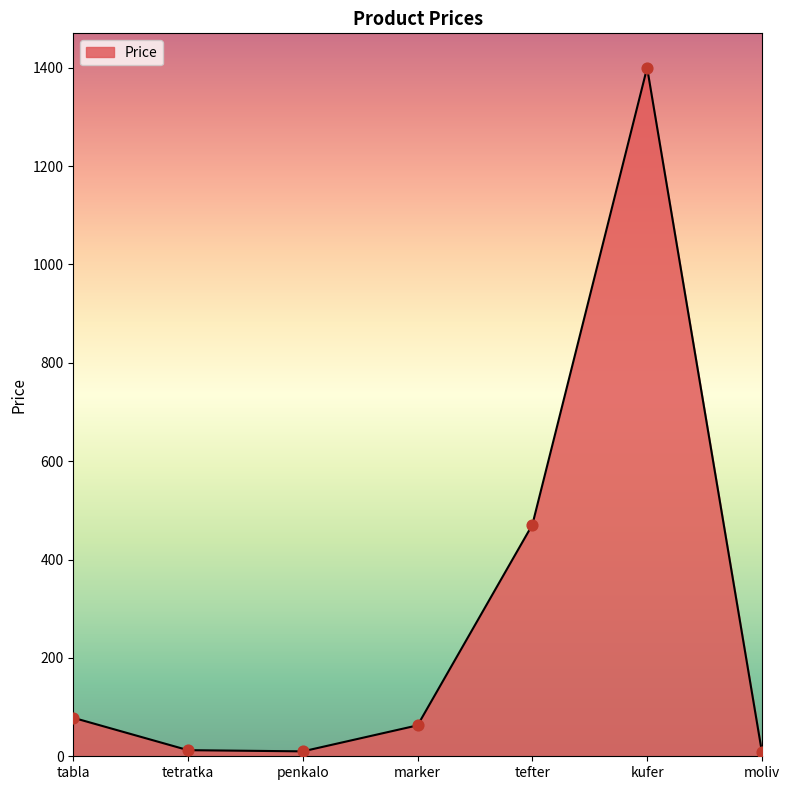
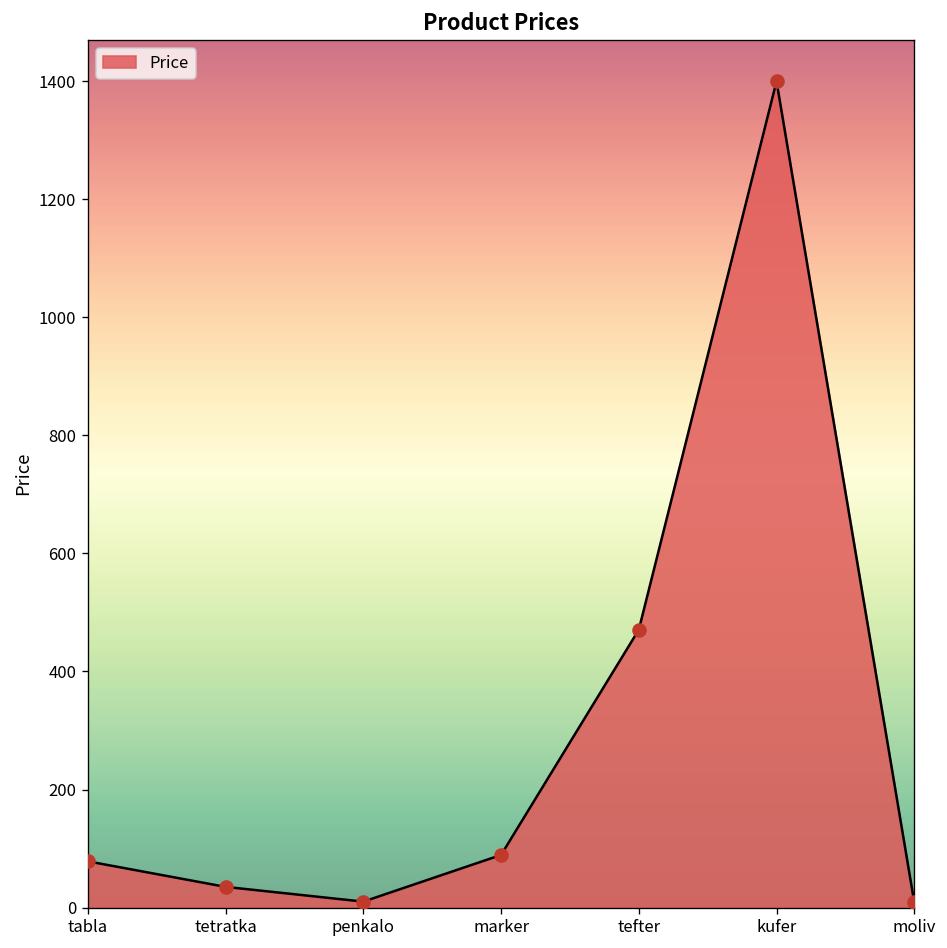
tetratka: 10 -> 30
marker: 60 -> 90
